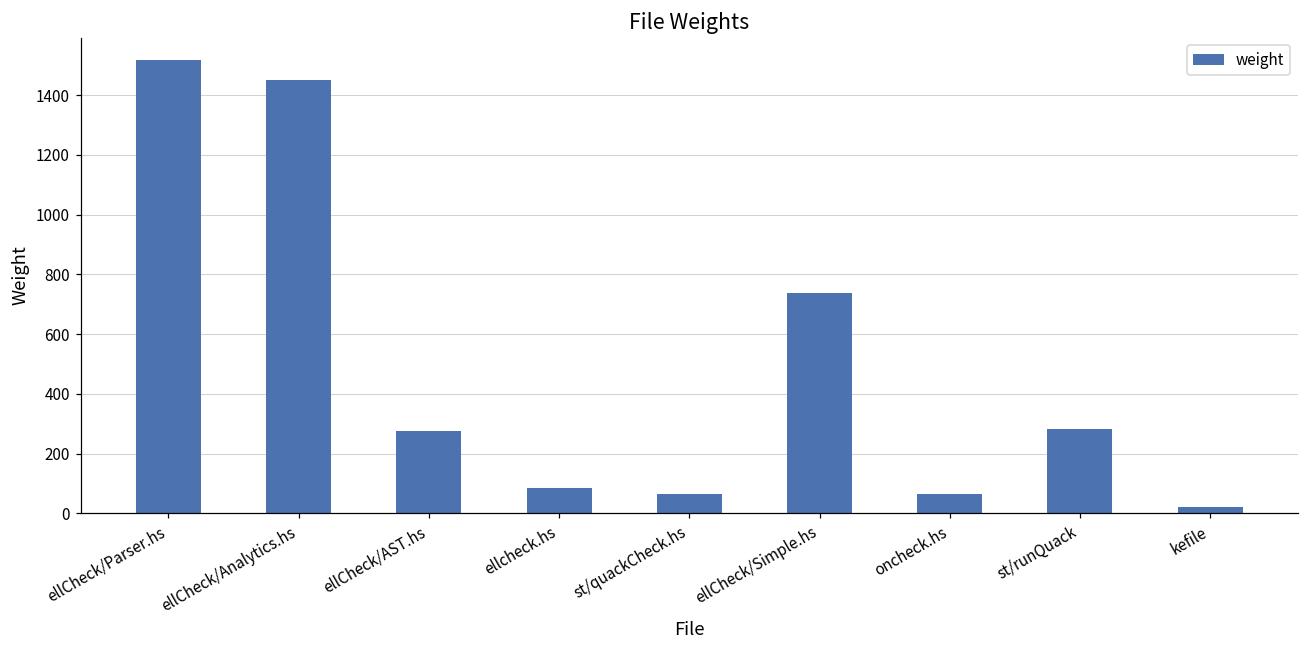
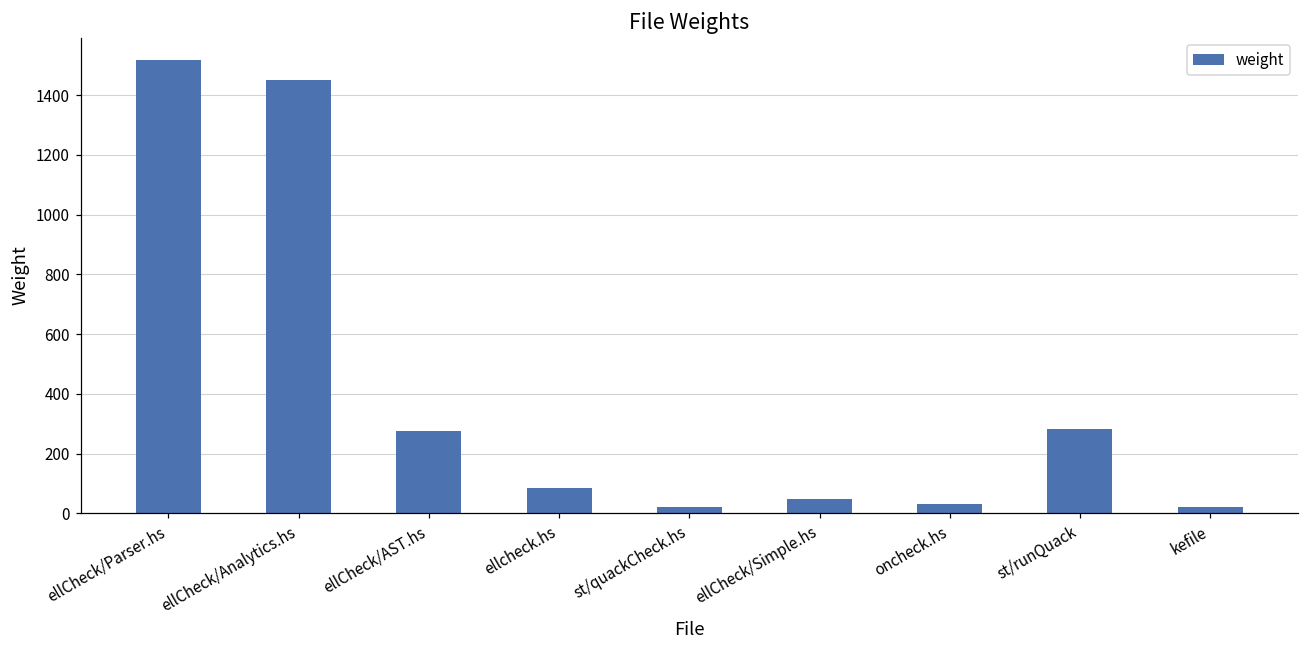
st/quackCheck.hs: 70 -> 20
ellCheck/Simple.hs: 740 -> 50
oncheck.hs: 60 -> 30
